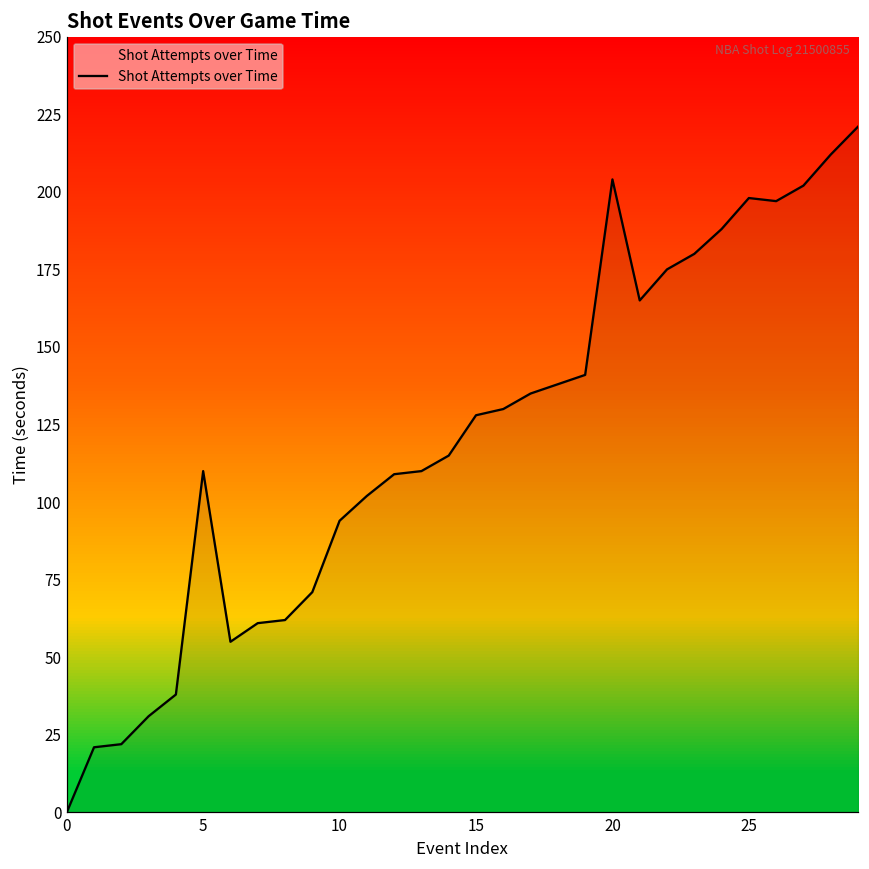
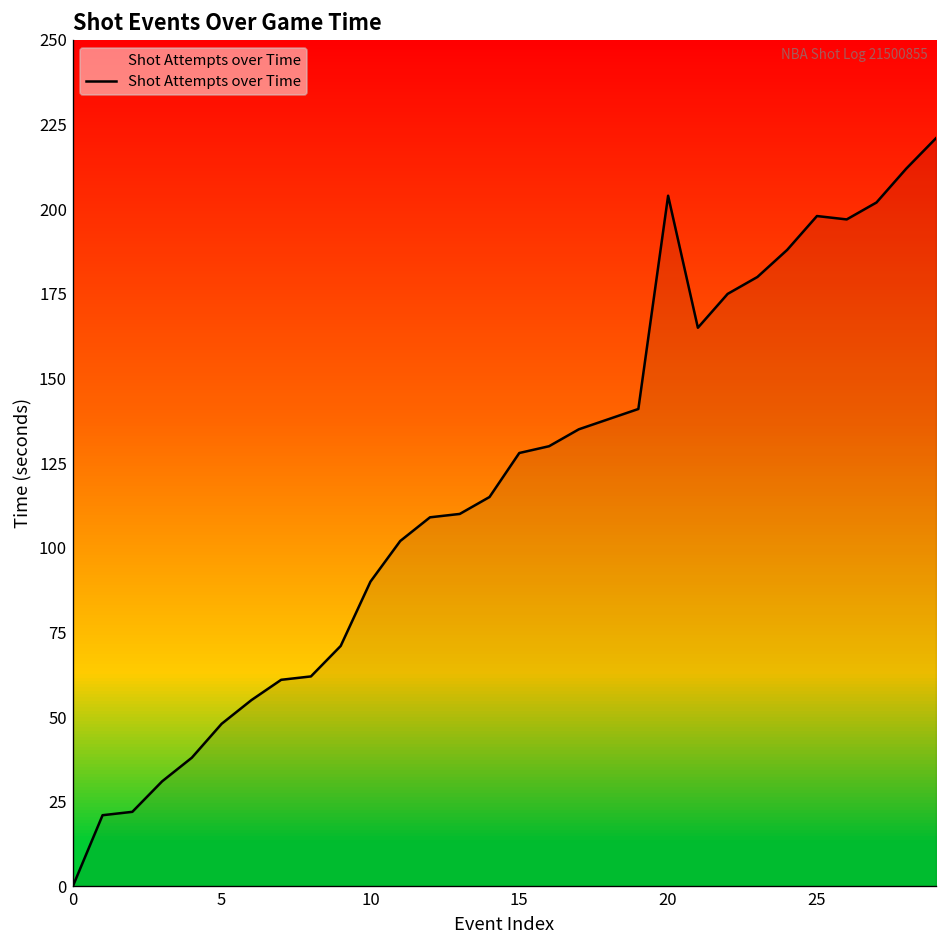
5: 110 -> 48
10: 94 -> 90
